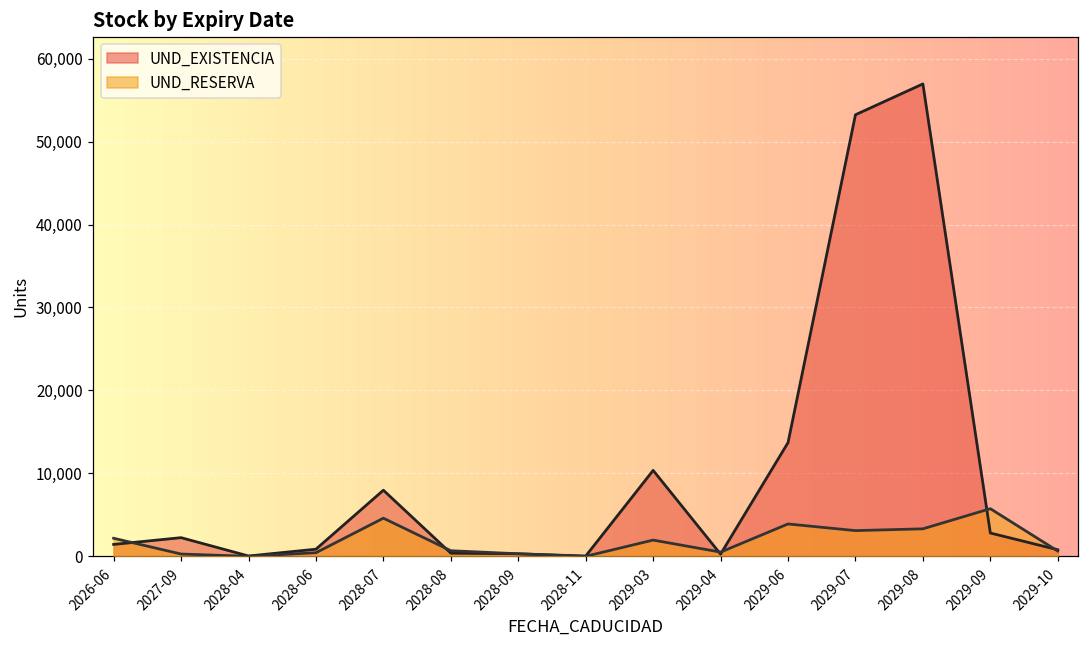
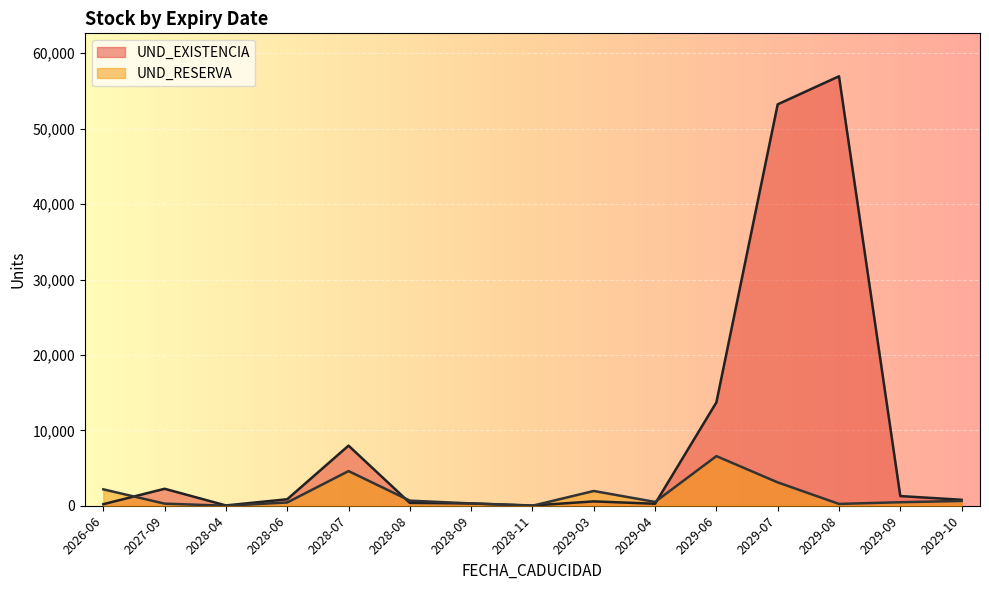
UND_EXISTENCIA, 2026-06: 1,000 -> 0
UND_EXISTENCIA, 2029-03: 10,000 -> 1,000
UND_RESERVA, 2029-06: 4,000 -> 7,000
UND_RESERVA, 2029-08: 3,000 -> 0
UND_EXISTENCIA, 2029-09: 3,000 -> 1,000
UND_RESERVA, 2029-09: 6,000 -> 0
